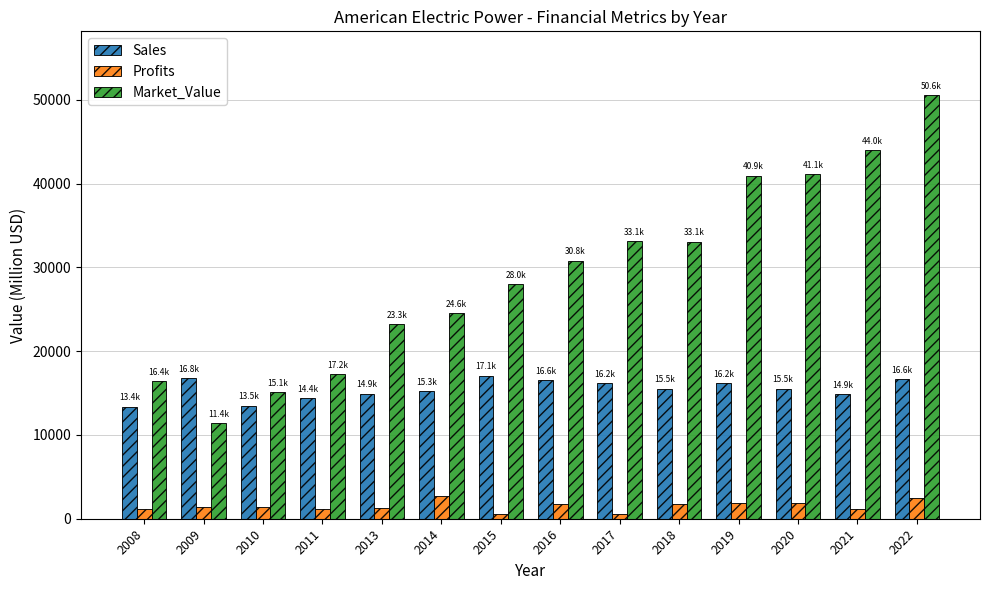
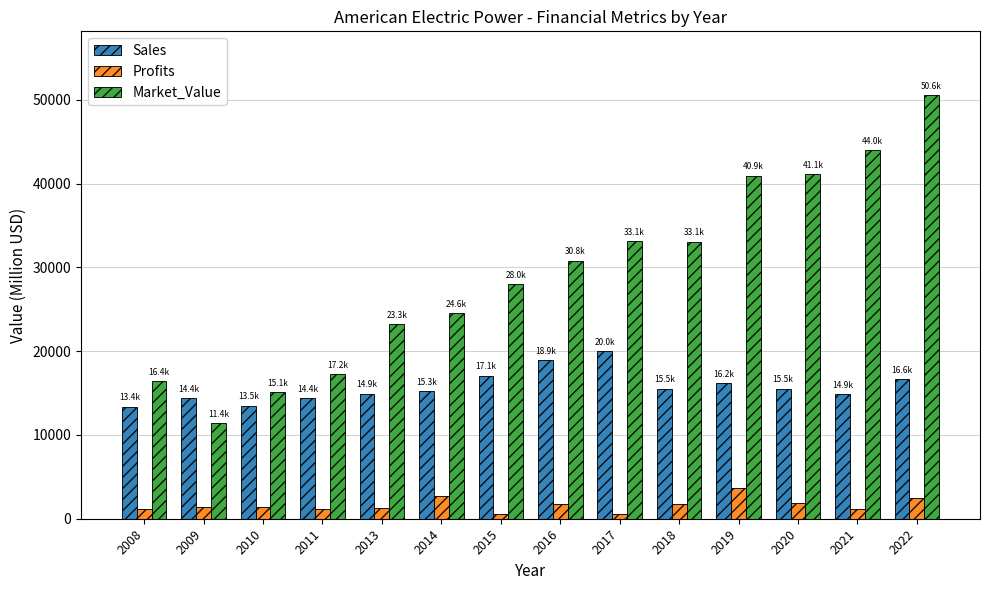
Sales, 2009: 16.8k -> 14.4k
Sales, 2016: 16.6k -> 18.9k
Sales, 2017: 16.2k -> 20.0k
Profits, 2019: 2000 -> 4000
